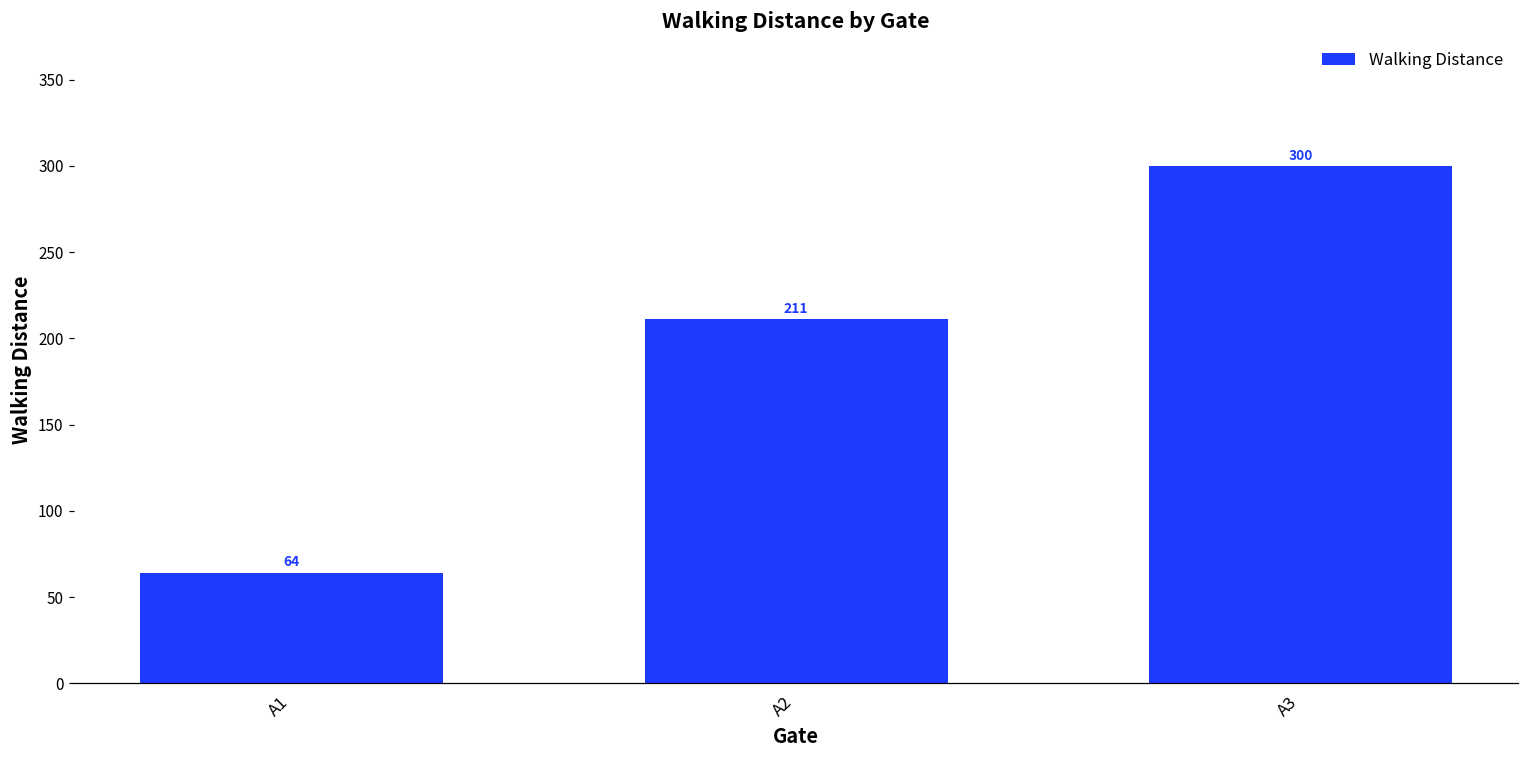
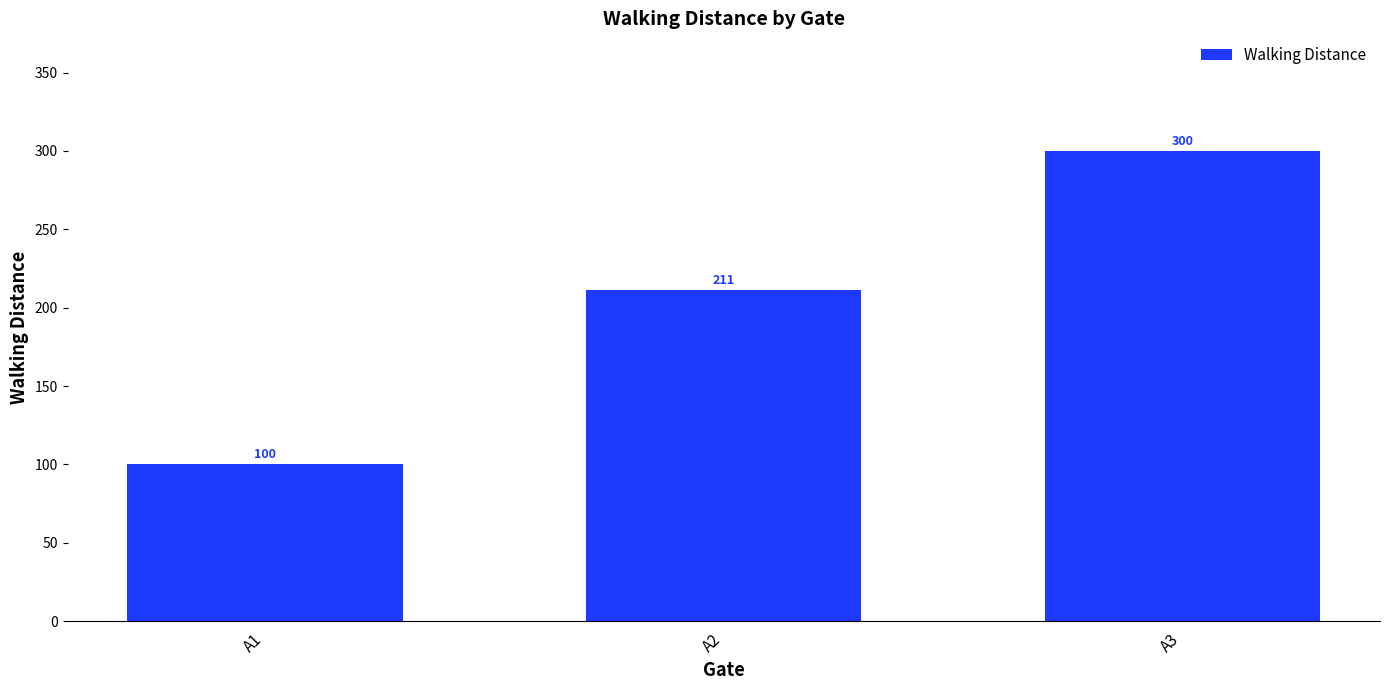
A1: 64 -> 100
